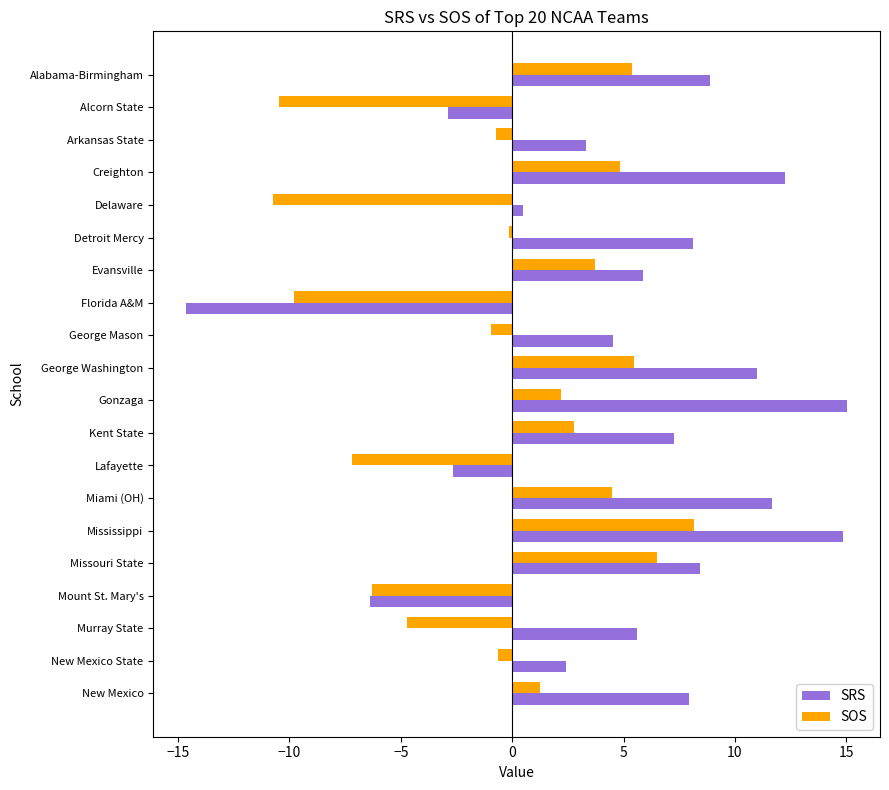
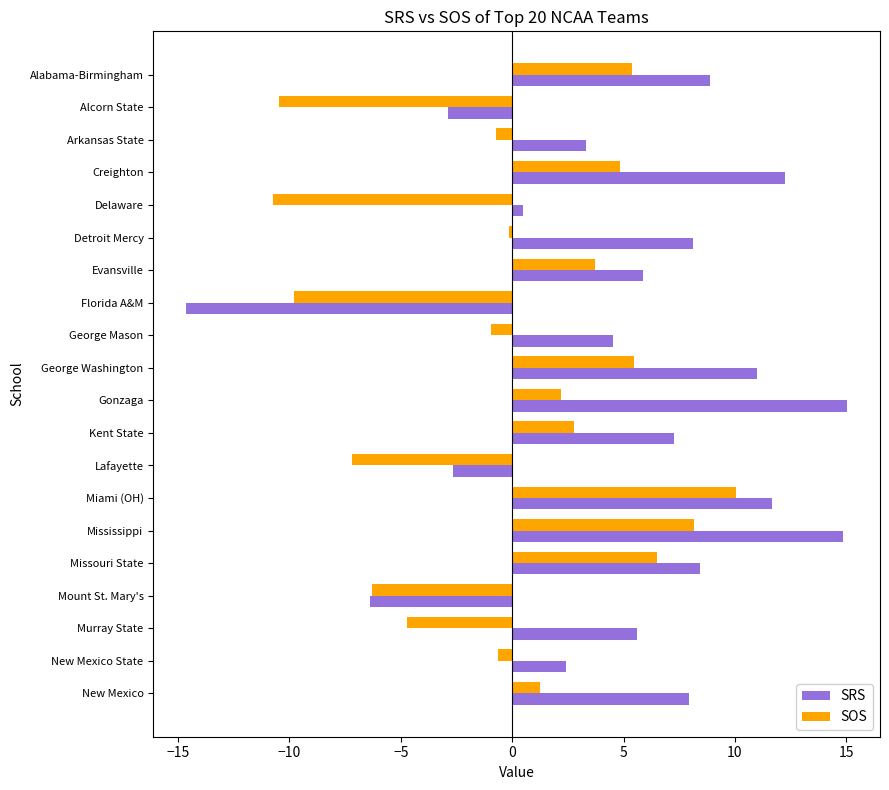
SOS, Miami (OH): 4.5 -> 10.1
